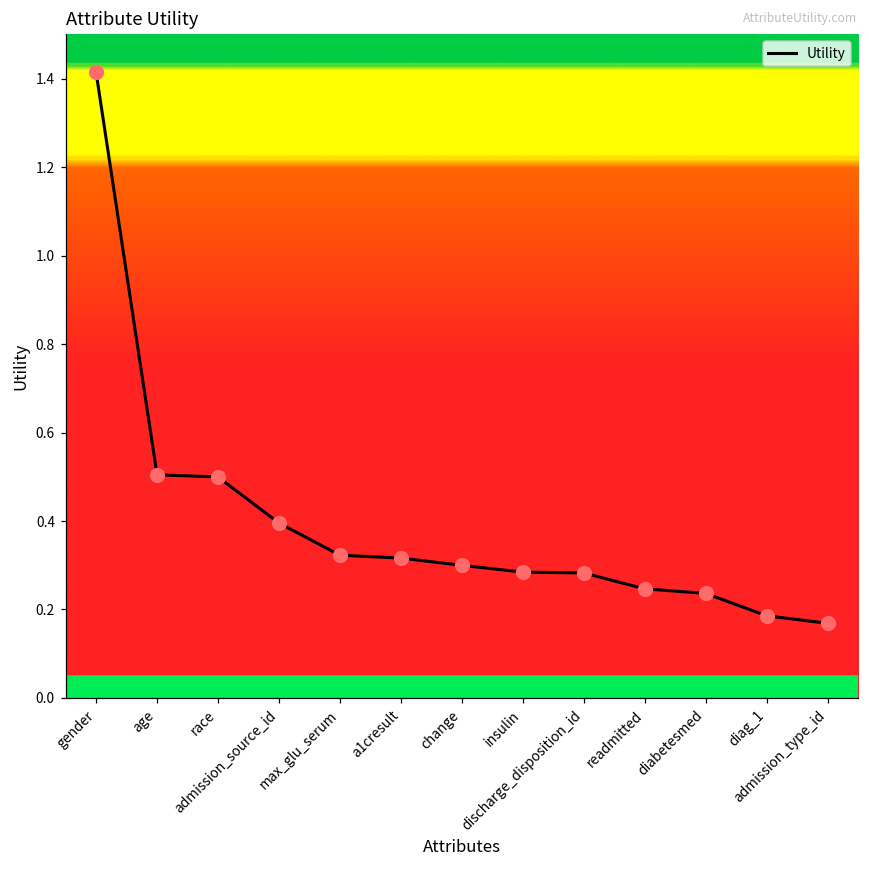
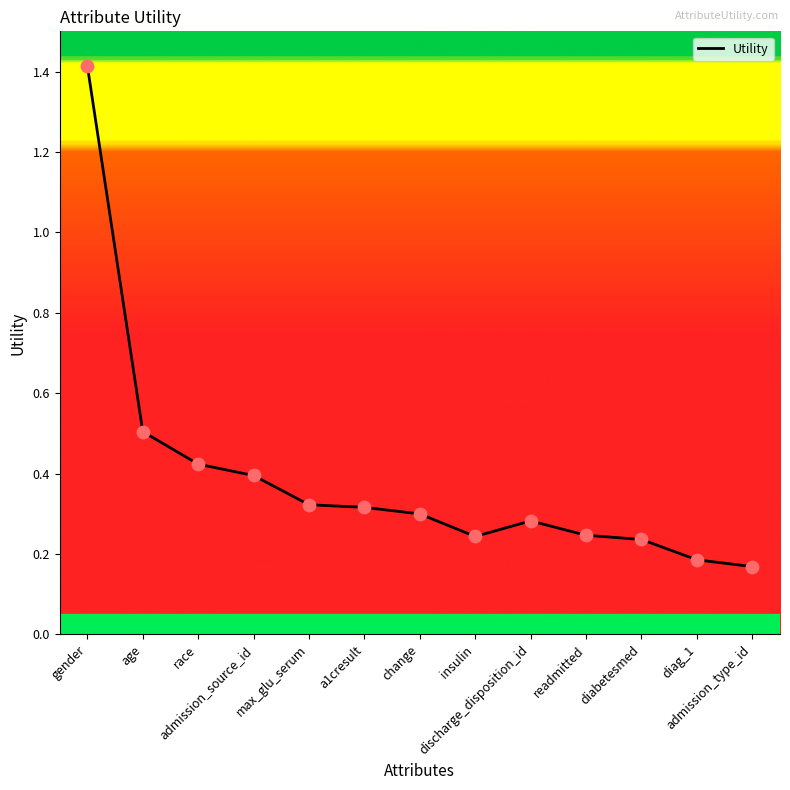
race: 0.50 -> 0.42
insulin: 0.28 -> 0.24
